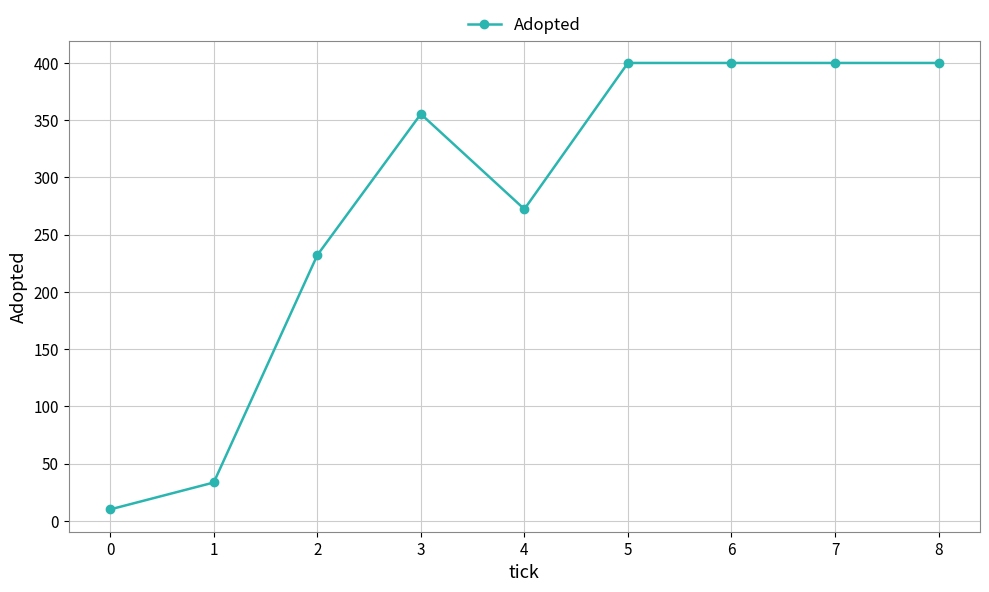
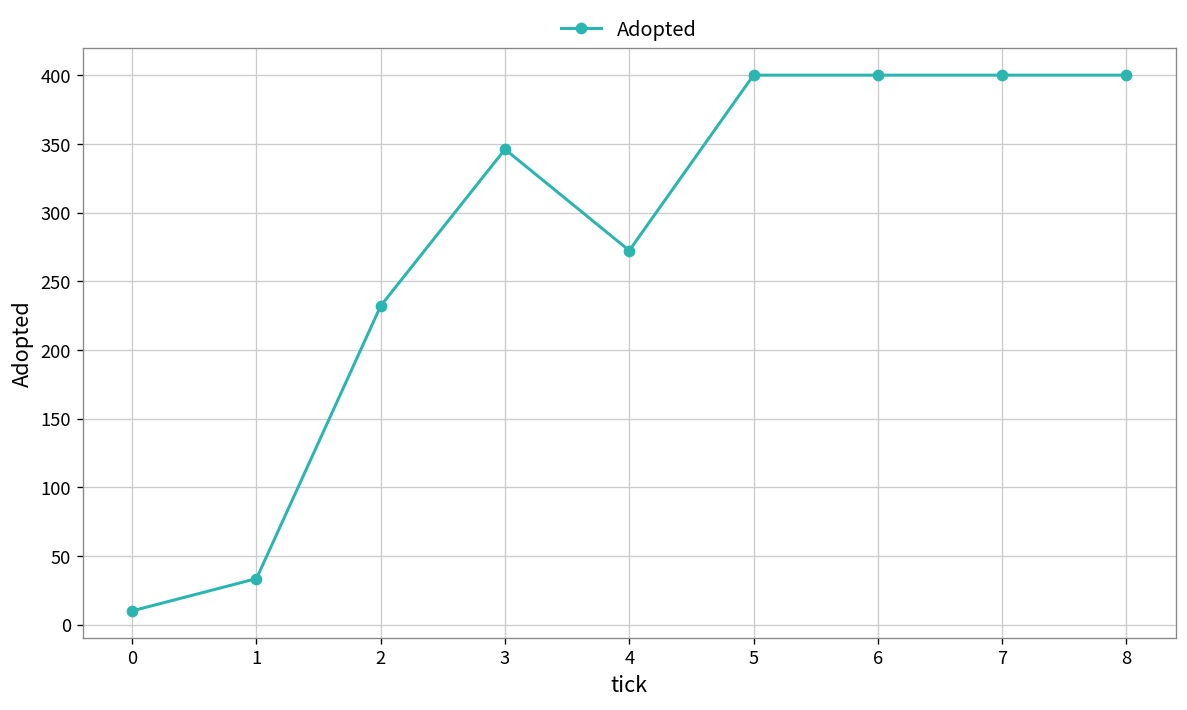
3: 355 -> 346
